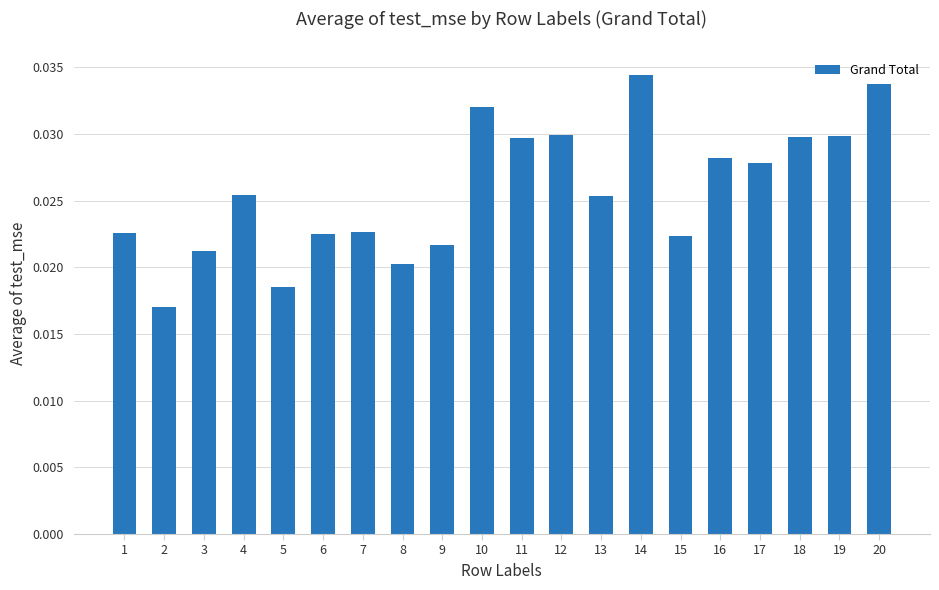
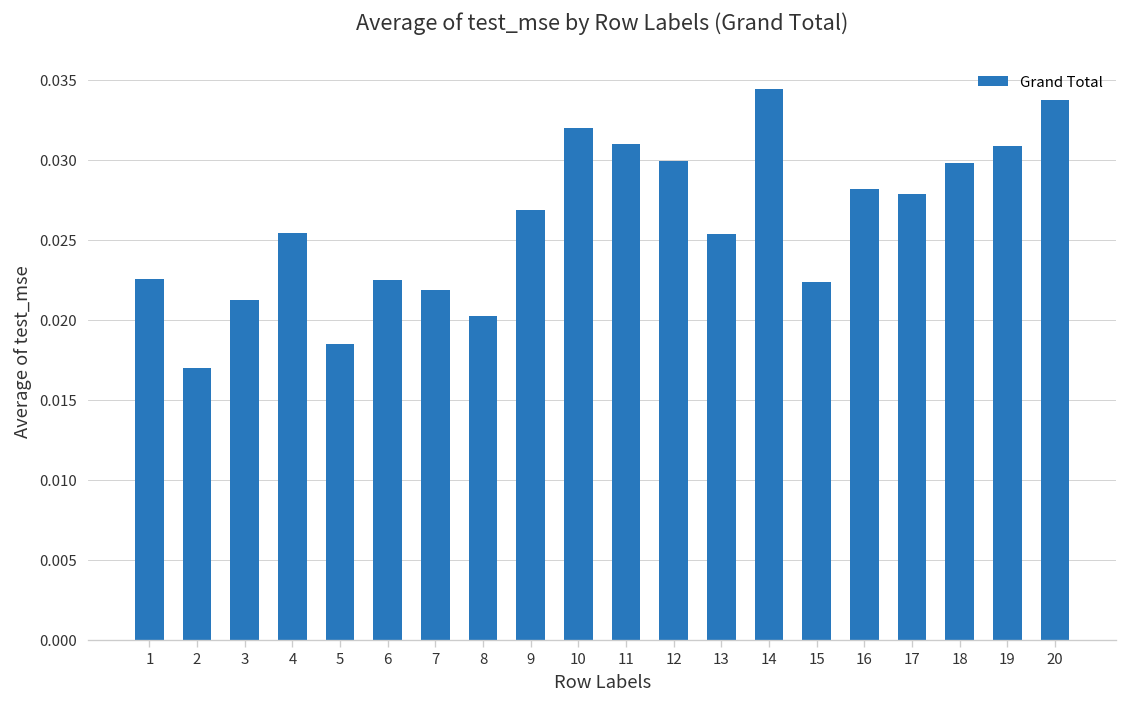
7: 0.0227 -> 0.0219
9: 0.0217 -> 0.0269
11: 0.0297 -> 0.0310
19: 0.0298 -> 0.0309
